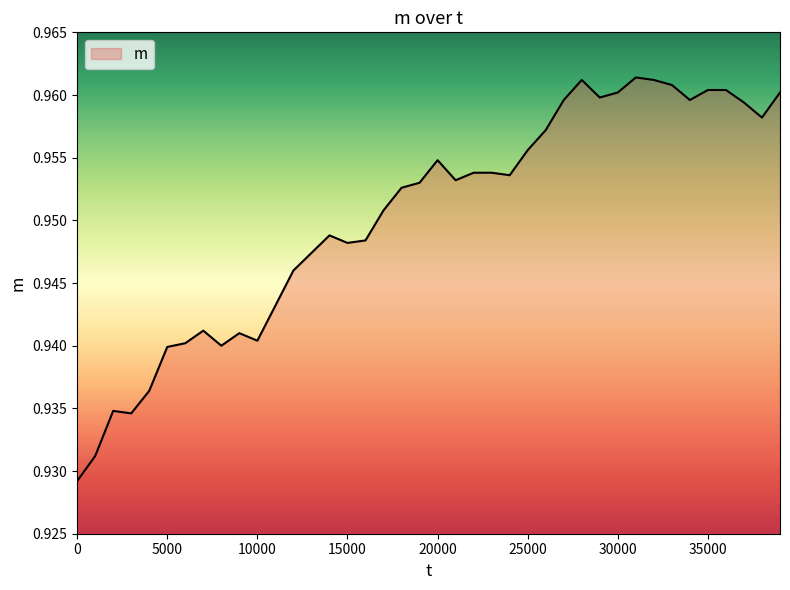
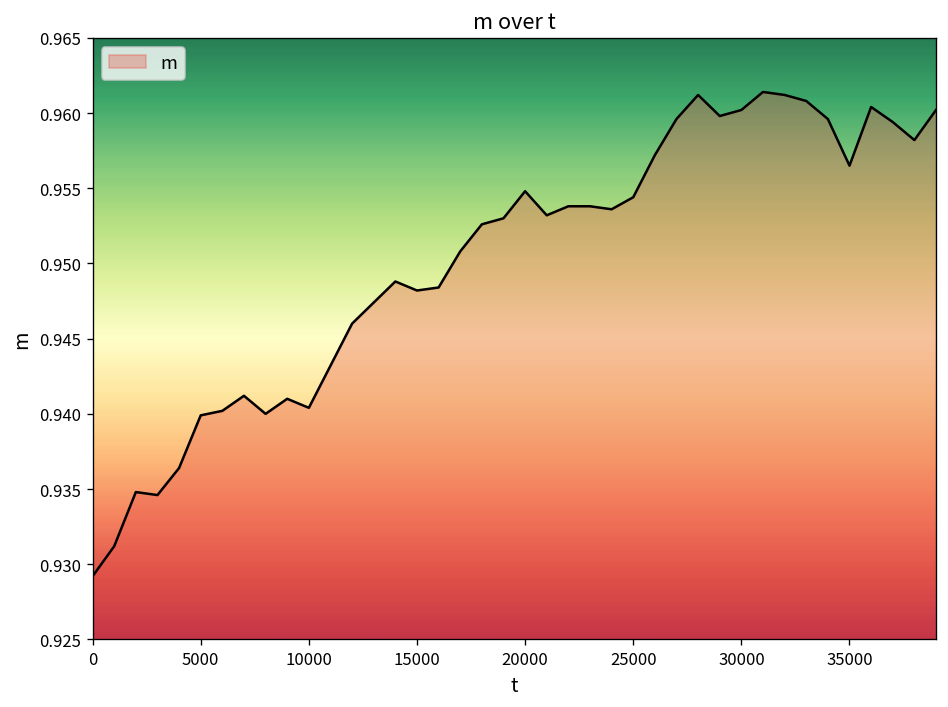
25000: 0.9556 -> 0.9544
35000: 0.9604 -> 0.9565
